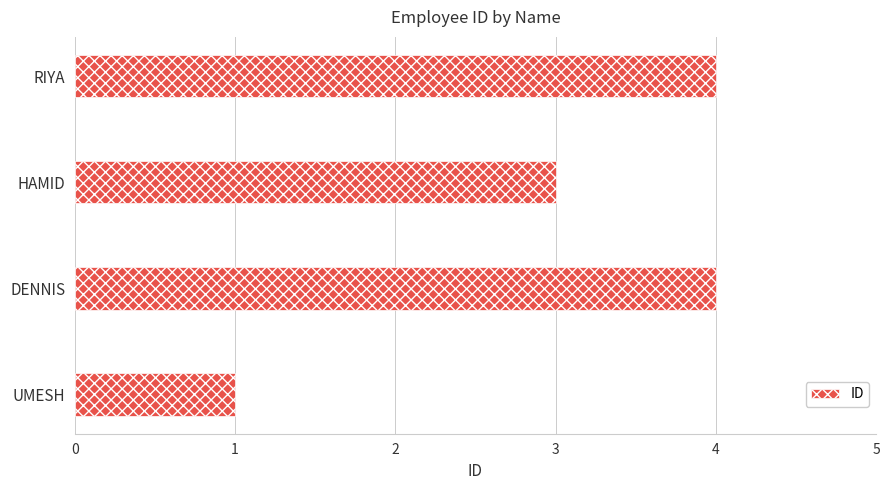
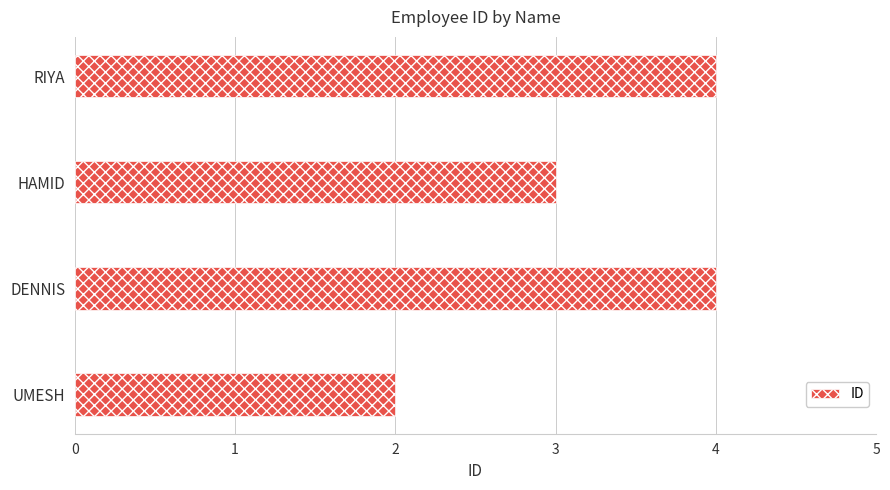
UMESH: 1 -> 2
